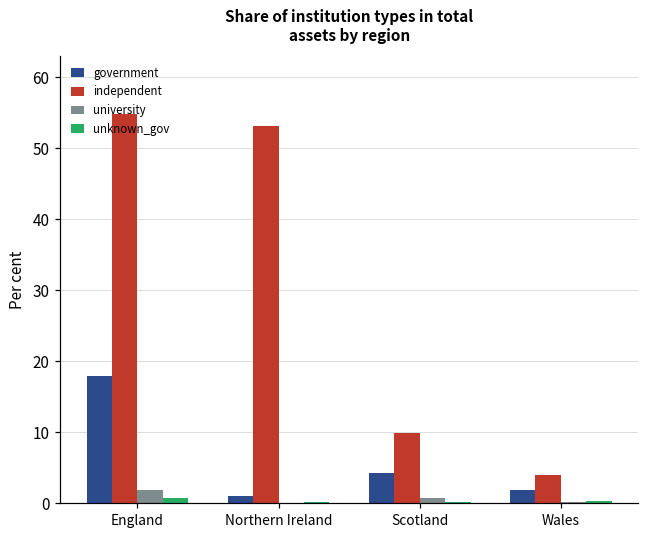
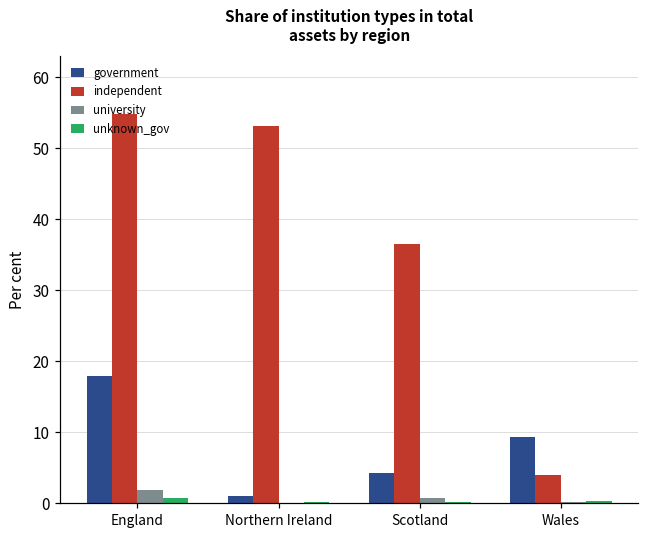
independent, Scotland: 10 -> 36
government, Wales: 2 -> 9
